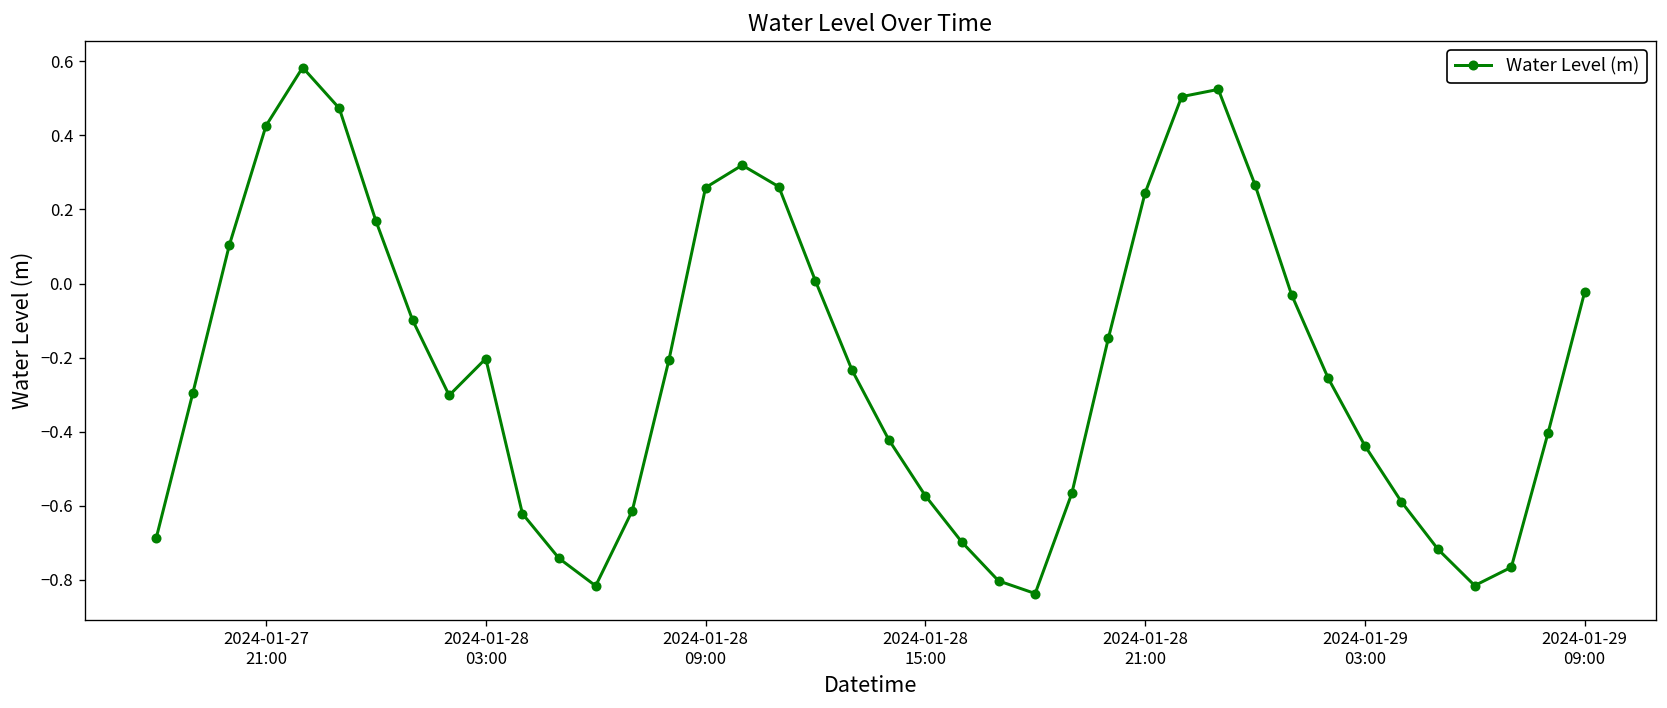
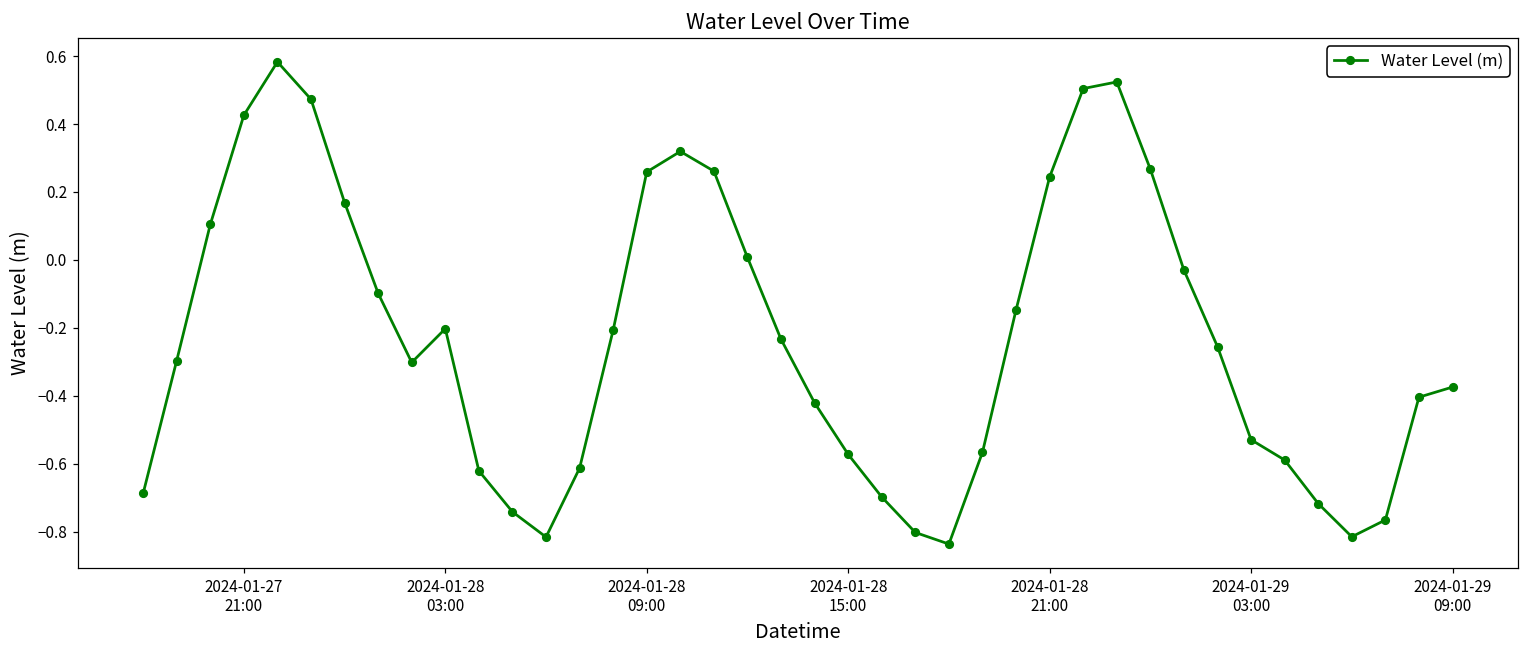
2024-01-29 03:00: -0.44 -> -0.53
2024-01-29 09:00: -0.02 -> -0.37
